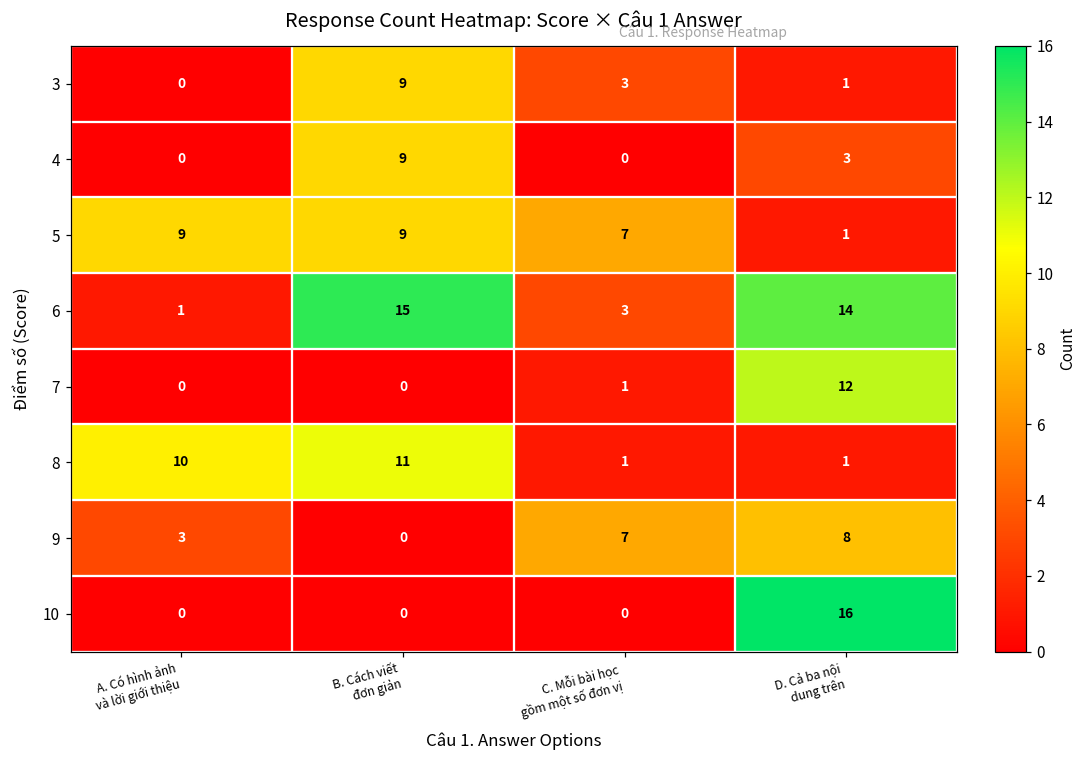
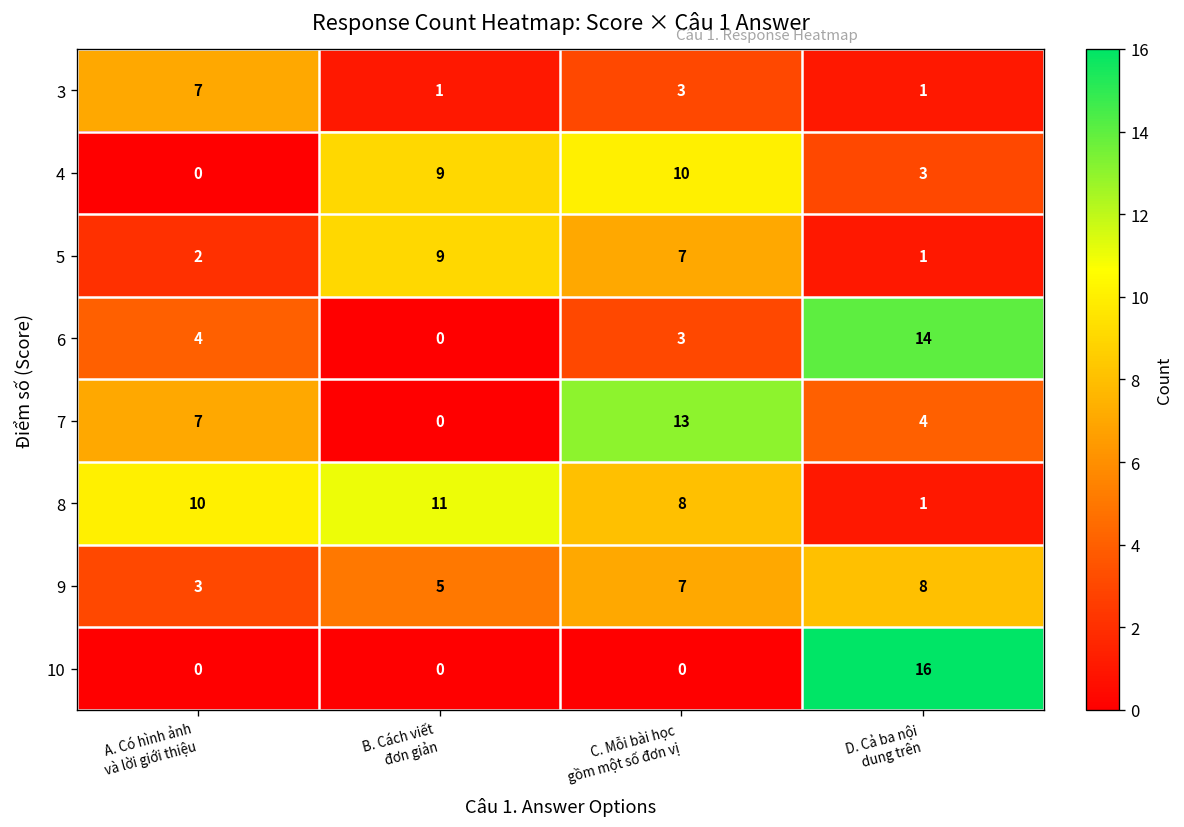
3, A. Có hình ảnh và lời giới thiệu: 0 -> 7
3, B. Cách viết đơn giản: 9 -> 1
4, C. Mỗi bài học gồm một số đơn vị: 0 -> 10
5, A. Có hình ảnh và lời giới thiệu: 9 -> 2
6, A. Có hình ảnh và lời giới thiệu: 1 -> 4
6, B. Cách viết đơn giản: 15 -> 0
7, A. Có hình ảnh và lời giới thiệu: 0 -> 7
7, C. Mỗi bài học gồm một số đơn vị: 1 -> 13
7, D. Cả ba nội dung trên: 12 -> 4
8, C. Mỗi bài học gồm một số đơn vị: 1 -> 8
9, B. Cách viết đơn giản: 0 -> 5
